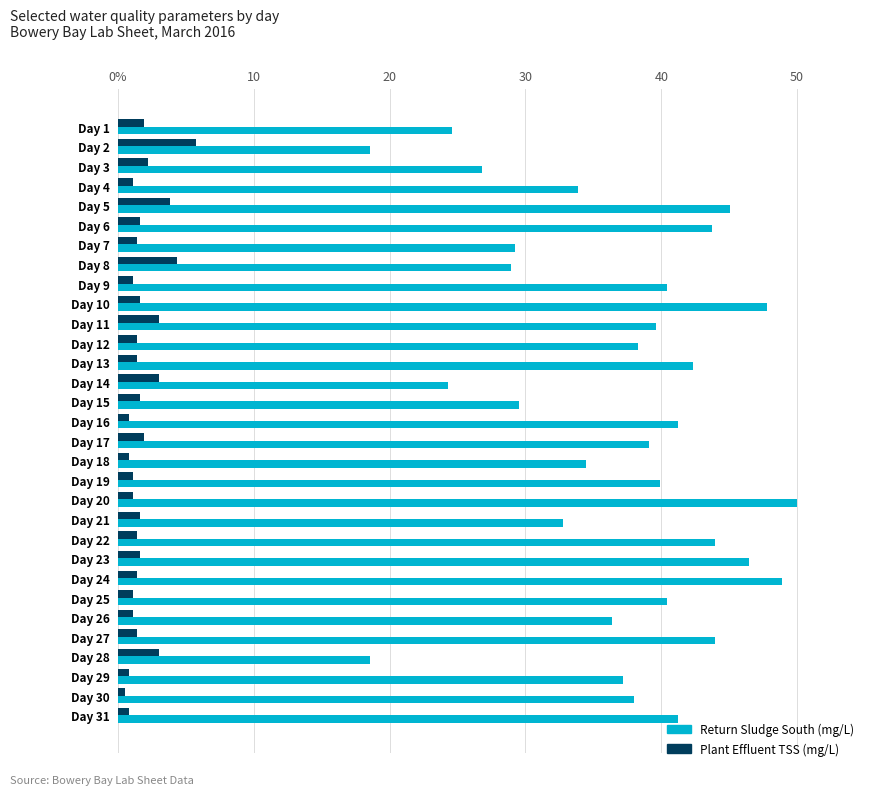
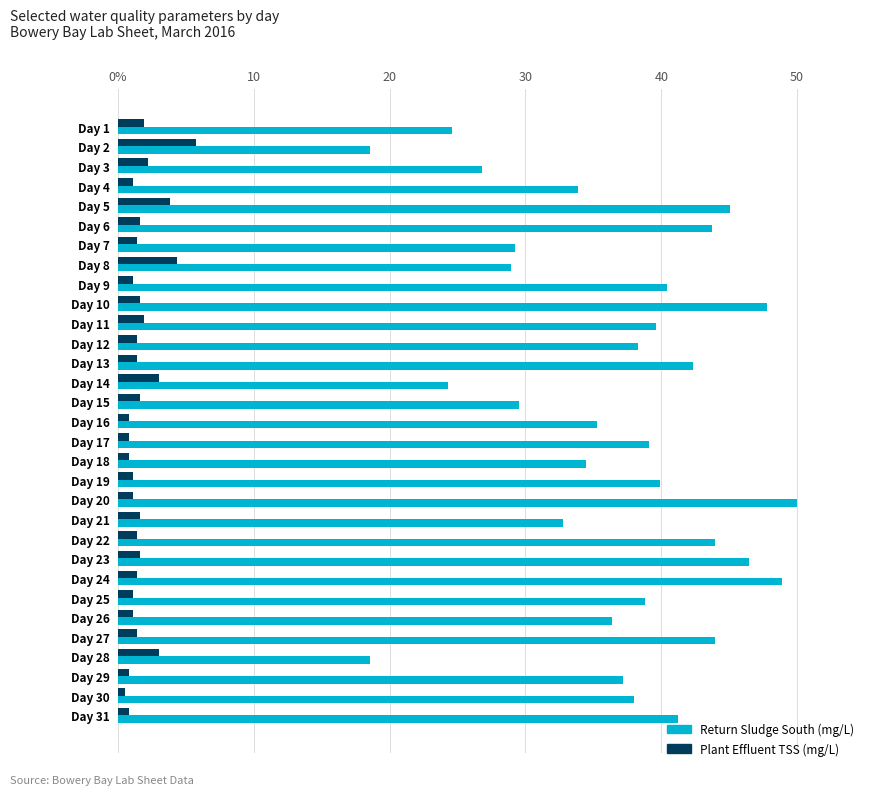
Plant Effluent TSS (mg/L), Day 11: 3.0 -> 1.9
Return Sludge South (mg/L), Day 16: 41.3 -> 35.2
Plant Effluent TSS (mg/L), Day 17: 1.9 -> 0.8
Return Sludge South (mg/L), Day 25: 40.4 -> 38.8
